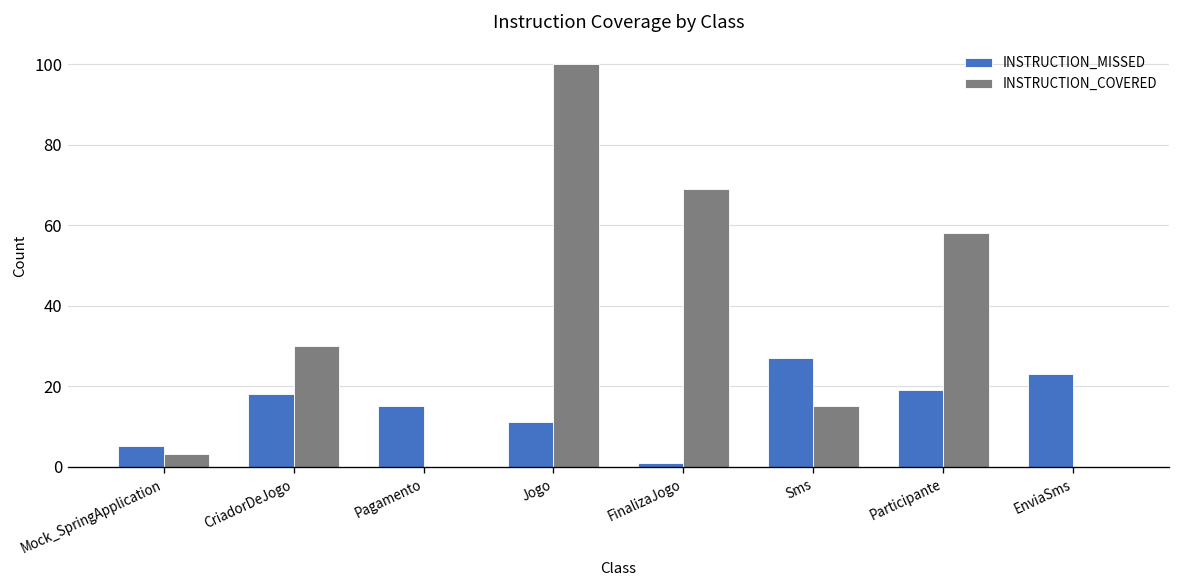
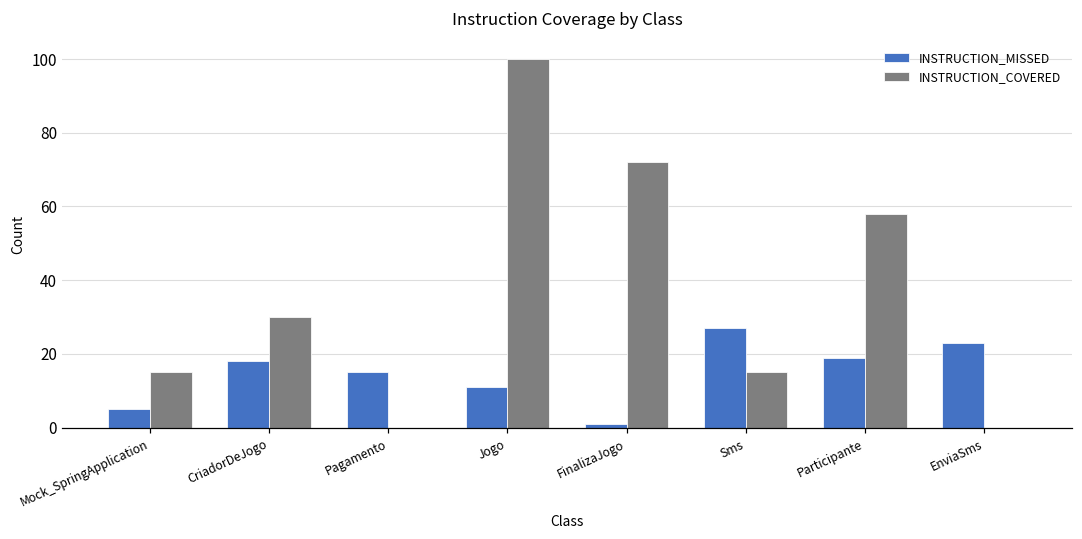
INSTRUCTION_COVERED, Mock_SpringApplication: 3 -> 15
INSTRUCTION_COVERED, FinalizaJogo: 69 -> 72
